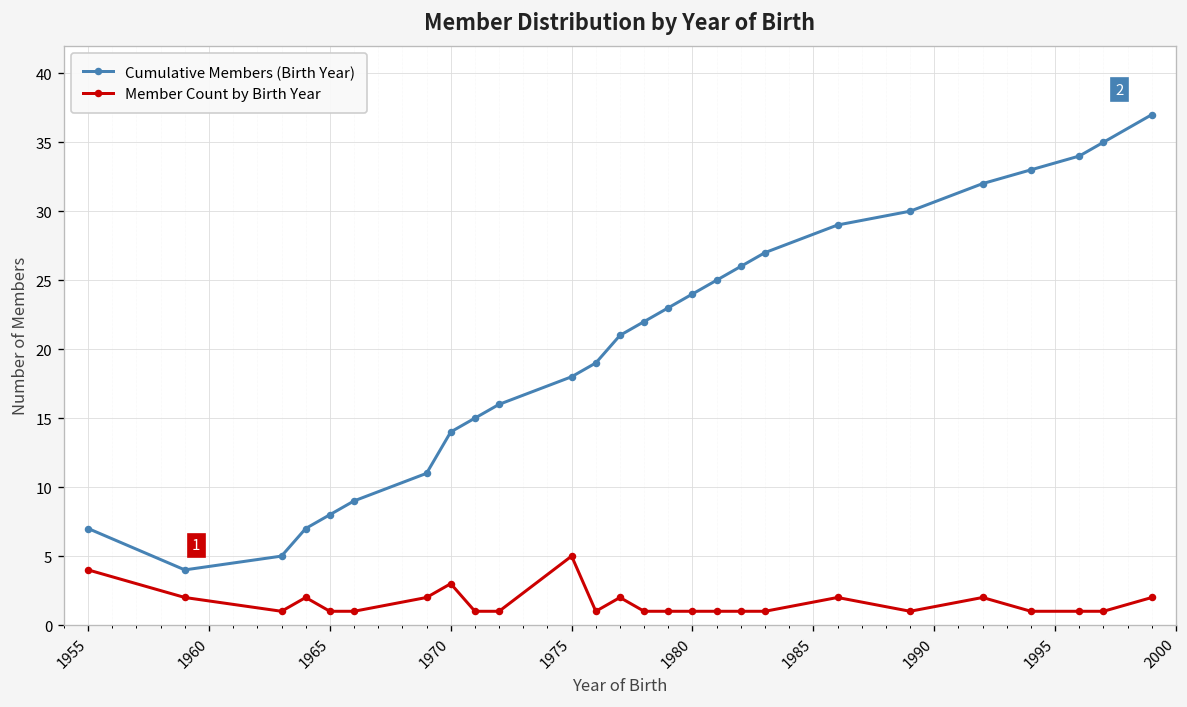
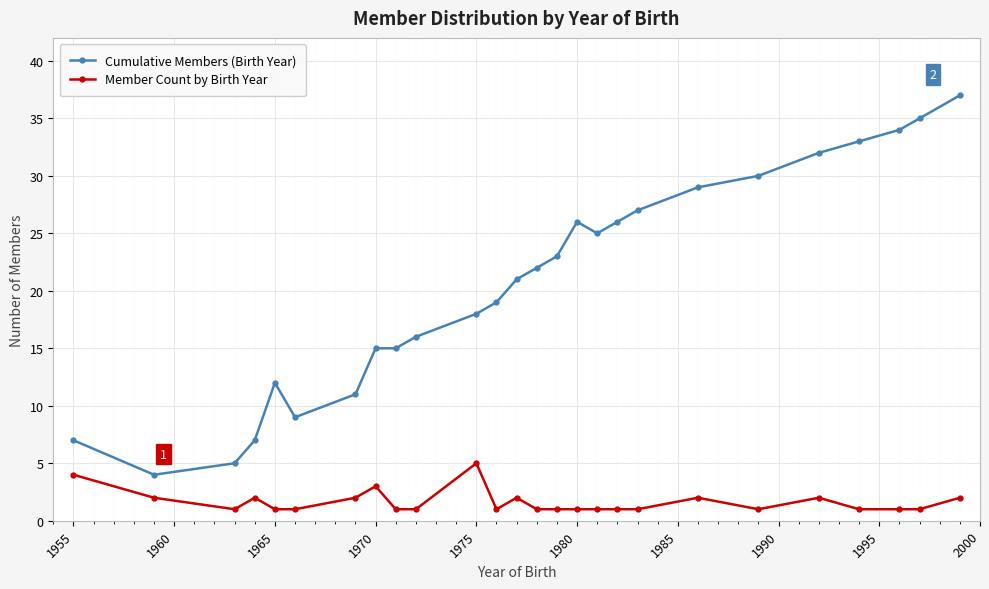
Cumulative Members (Birth Year), 1965: 8 -> 12
Cumulative Members (Birth Year), 1970: 14 -> 15
Cumulative Members (Birth Year), 1980: 24 -> 26
